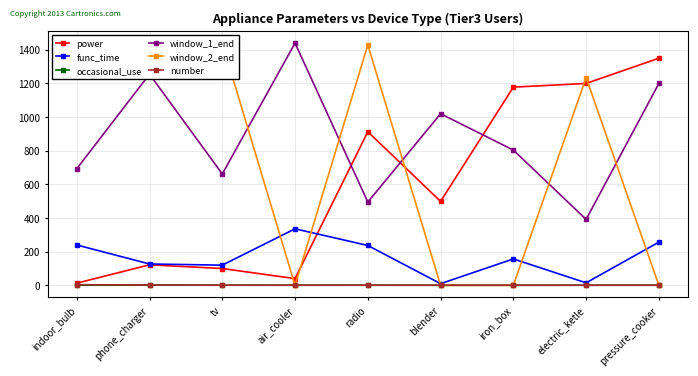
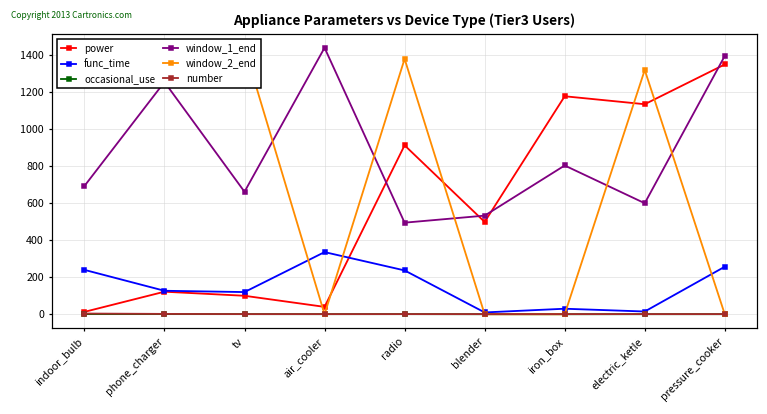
window_2_end, radio: 1430 -> 1380
window_1_end, blender: 1020 -> 530
func_time, iron_box: 160 -> 30
power, electric_ketle: 1200 -> 1140
window_1_end, electric_ketle: 390 -> 600
window_2_end, electric_ketle: 1230 -> 1320
window_1_end, pressure_cooker: 1200 -> 1400
